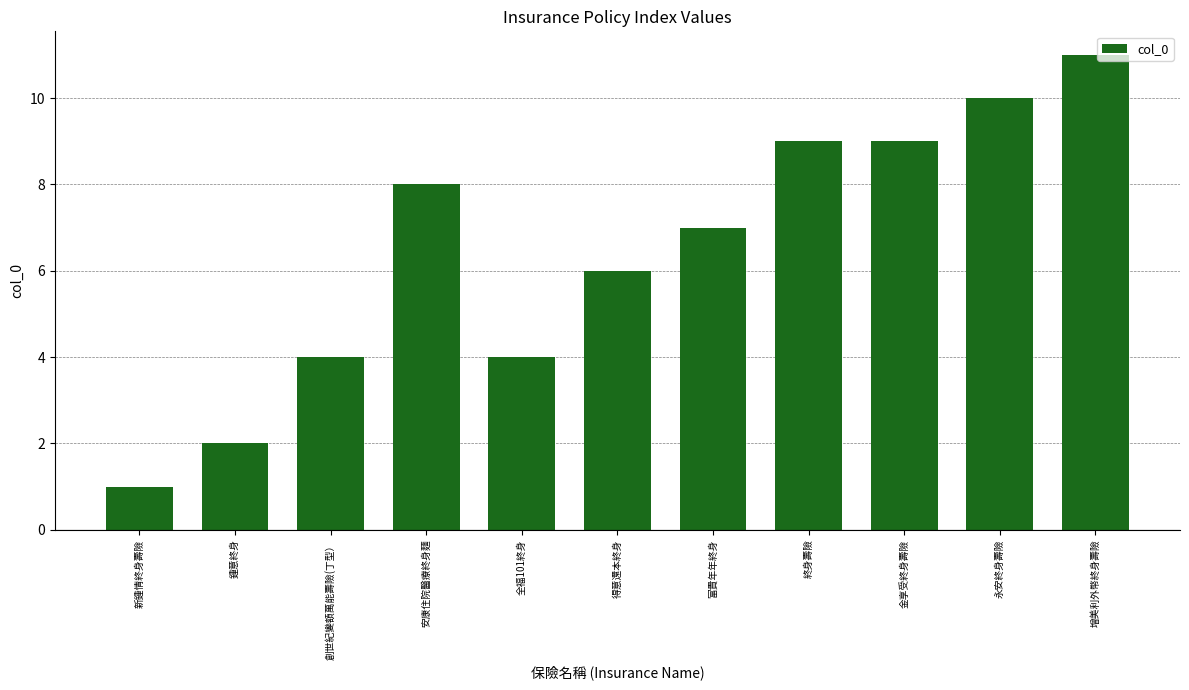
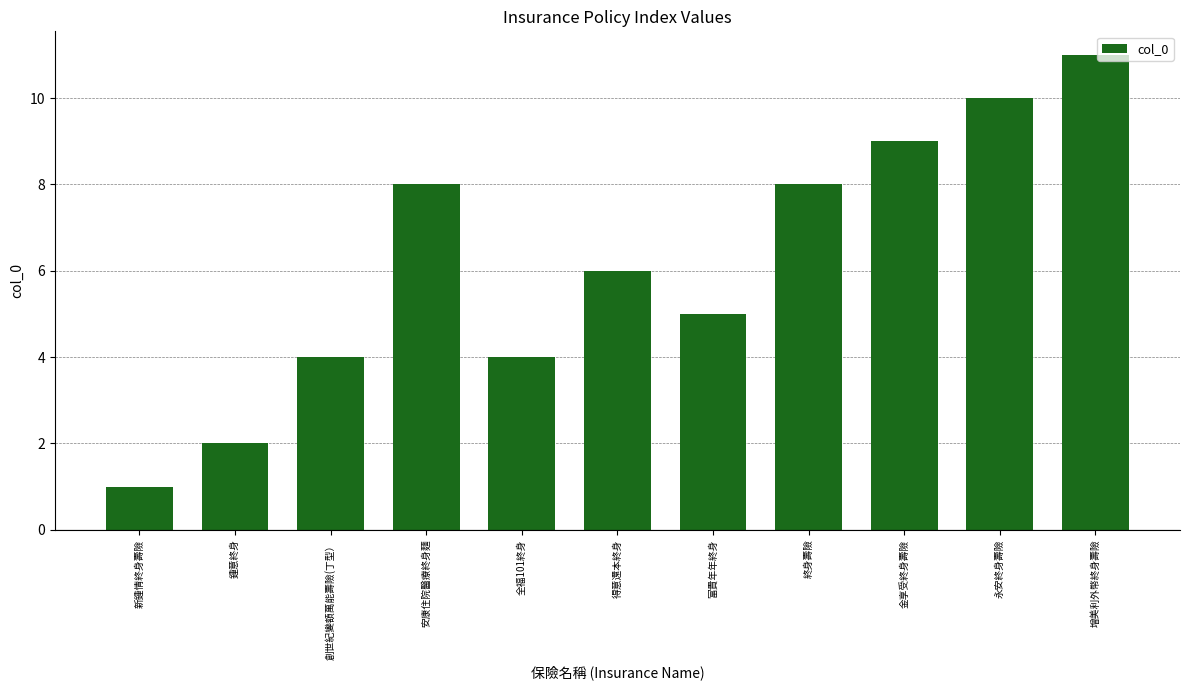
富貴年年終身: 7.0 -> 5.0
終身壽險: 9.0 -> 8.0
